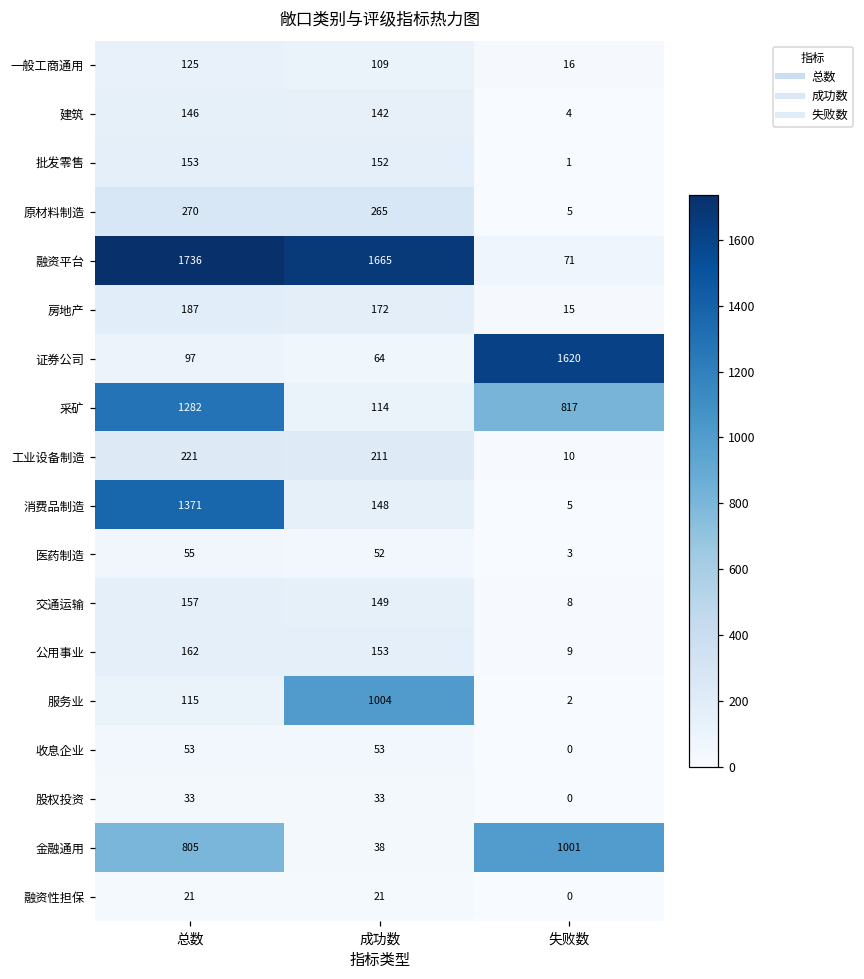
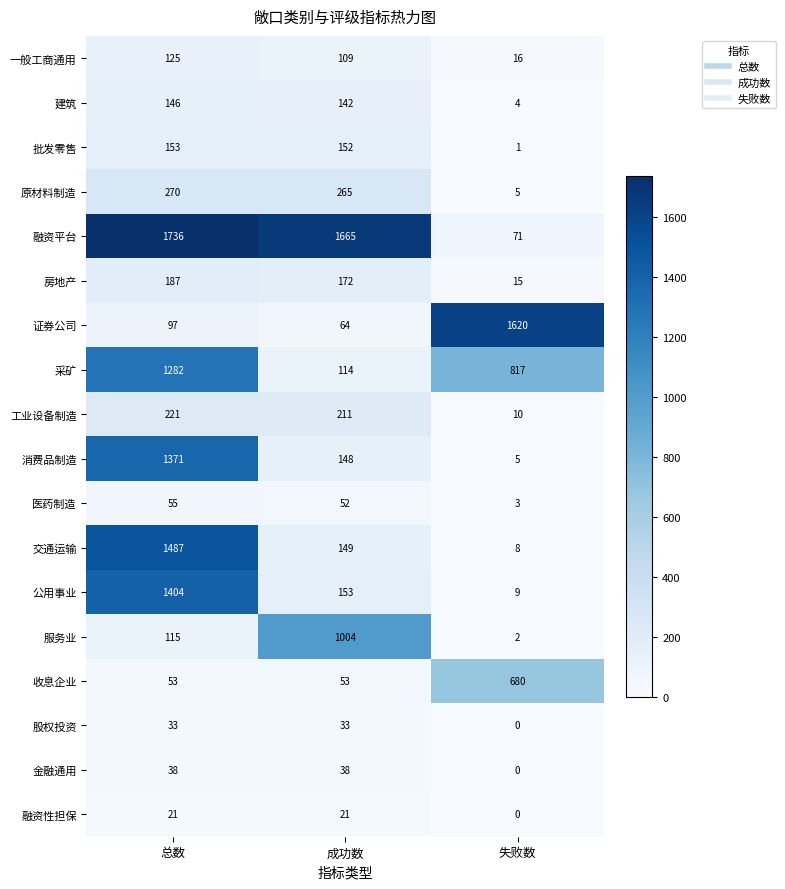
交通运输, 总数: 157 -> 1487
公用事业, 总数: 162 -> 1404
收息企业, 失败数: 0 -> 680
金融通用, 总数: 805 -> 38
金融通用, 失败数: 1001 -> 0
